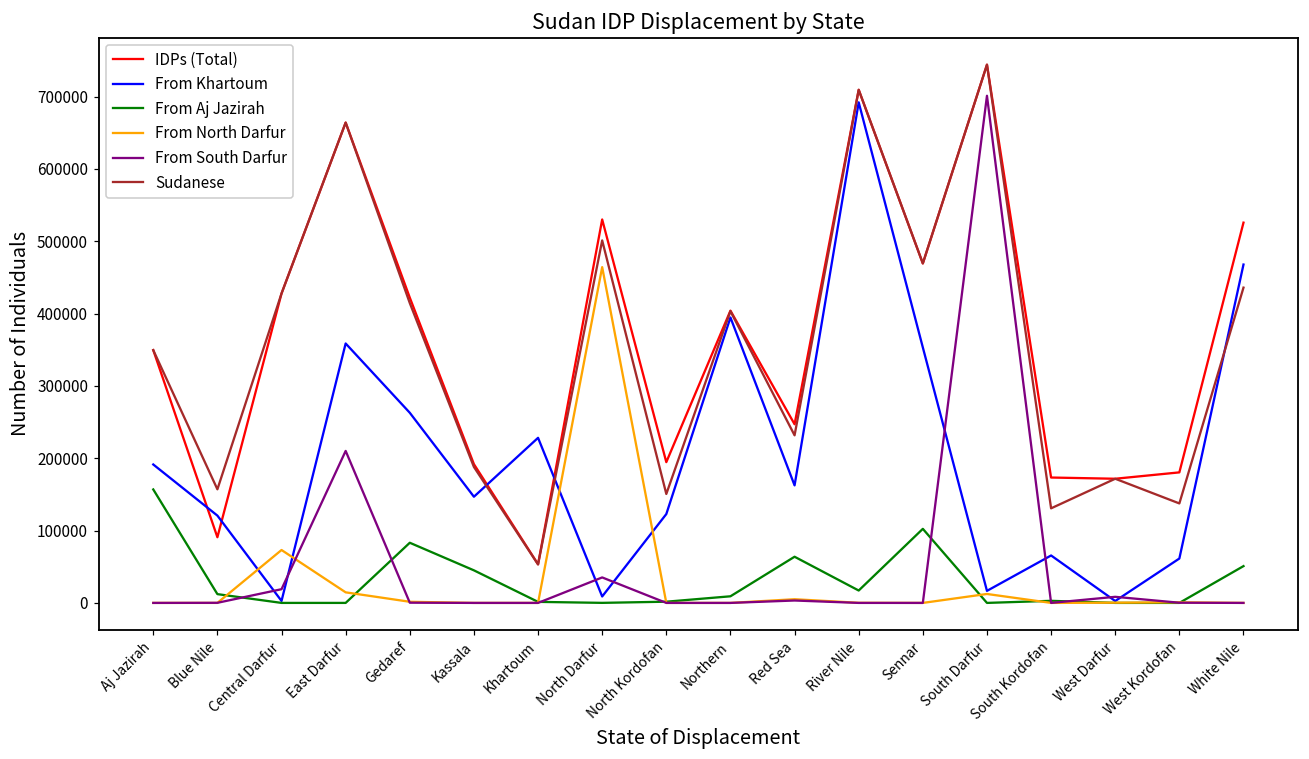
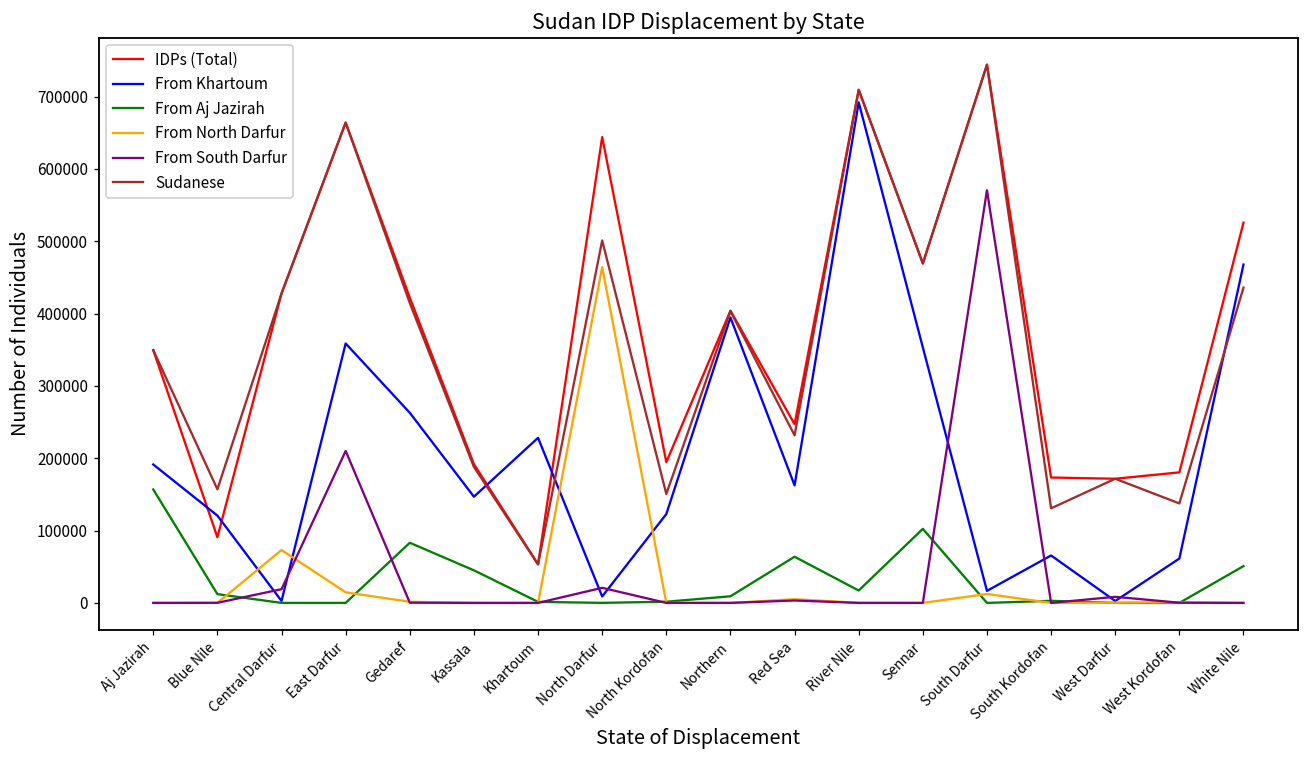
IDPs (Total), North Darfur: 530000 -> 640000
From South Darfur, North Darfur: 40000 -> 20000
From South Darfur, South Darfur: 700000 -> 570000
